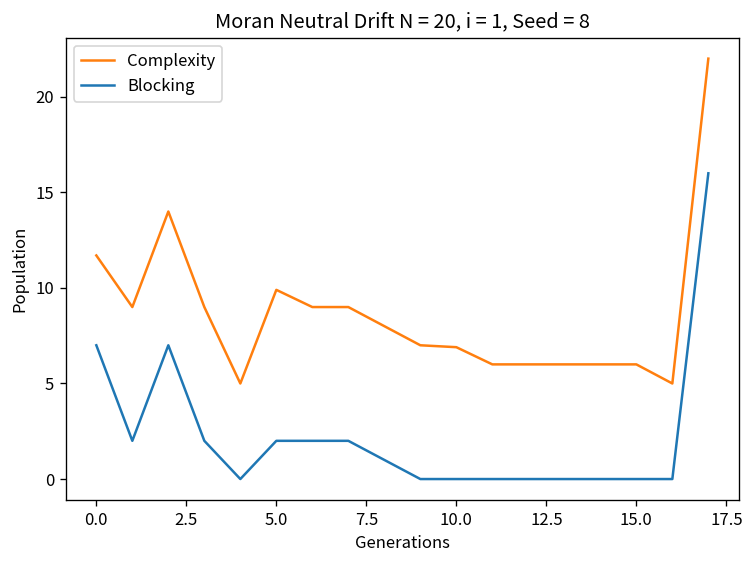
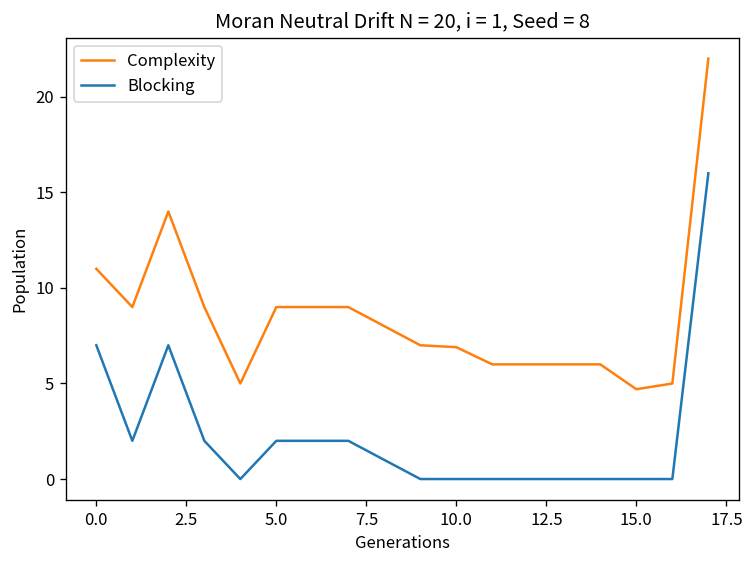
Complexity, 0.0: 11.7 -> 11.0
Complexity, 5.0: 9.9 -> 9.0
Complexity, 15.0: 6.0 -> 4.7
